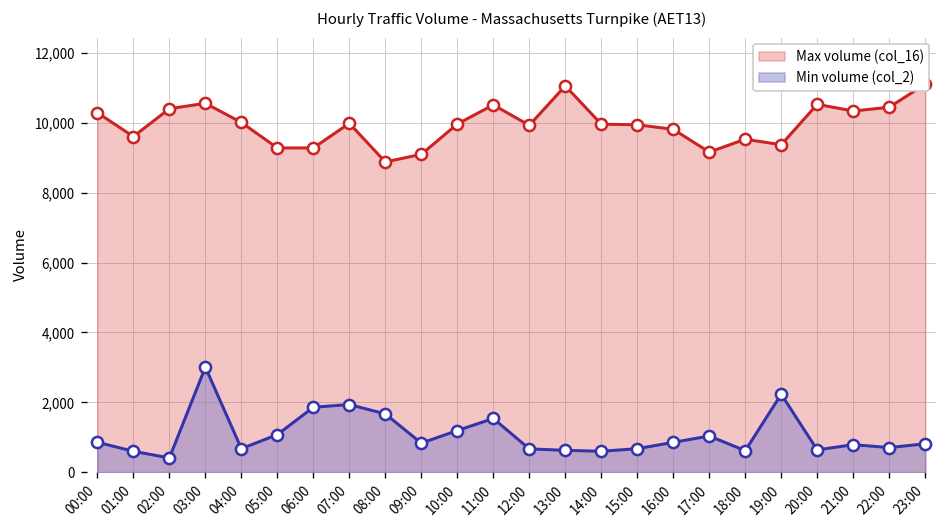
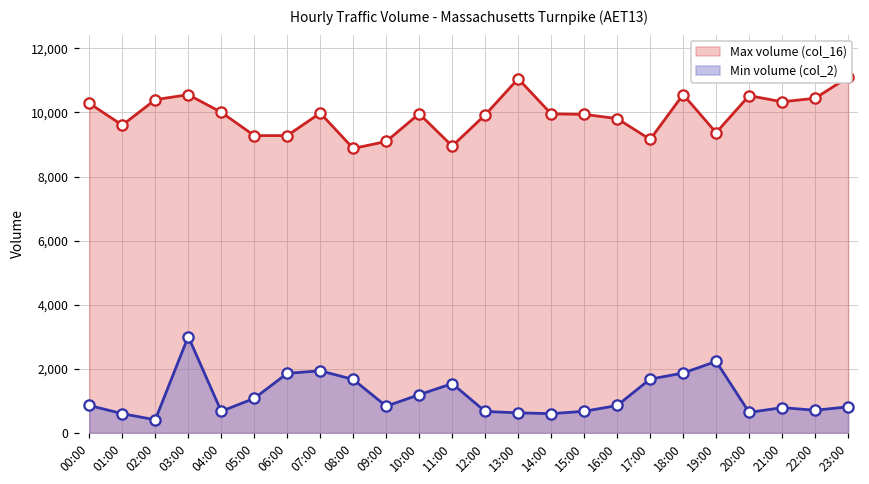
Max volume (col_16), 11:00: 10,500 -> 9,000
Min volume (col_2), 17:00: 1,000 -> 1,700
Max volume (col_16), 18:00: 9,500 -> 10,600
Min volume (col_2), 18:00: 600 -> 1,900
